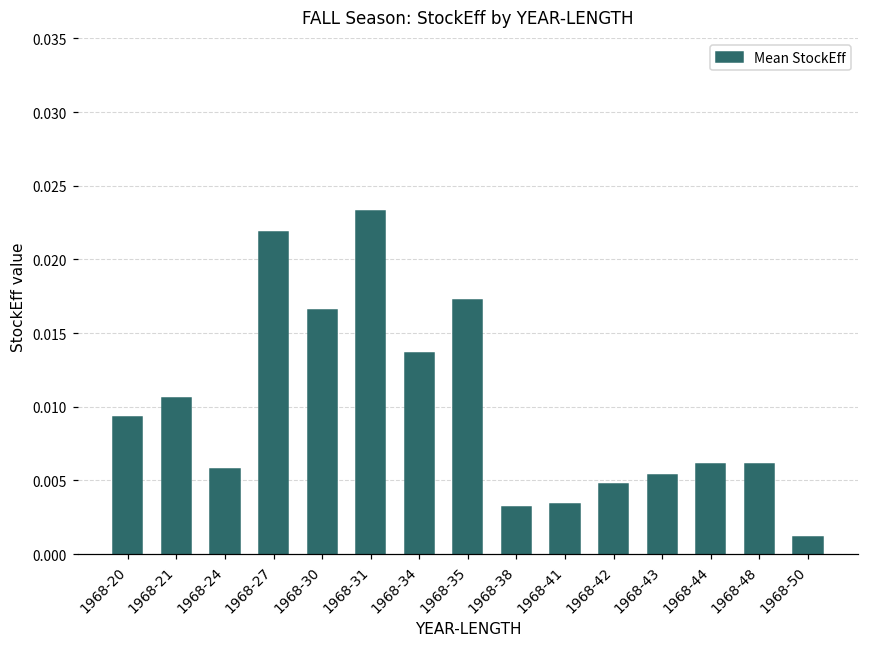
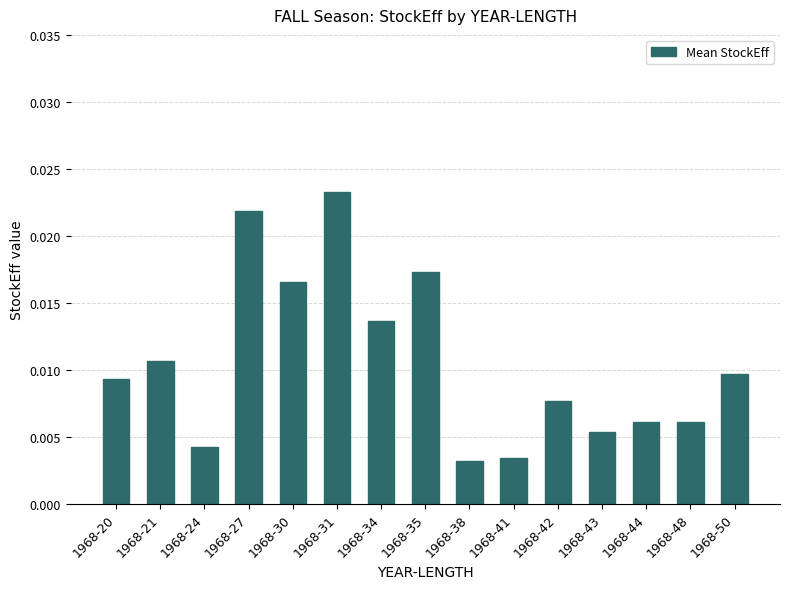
1968-24: 0.0058 -> 0.0042
1968-42: 0.0047 -> 0.0076
1968-50: 0.0012 -> 0.0097
